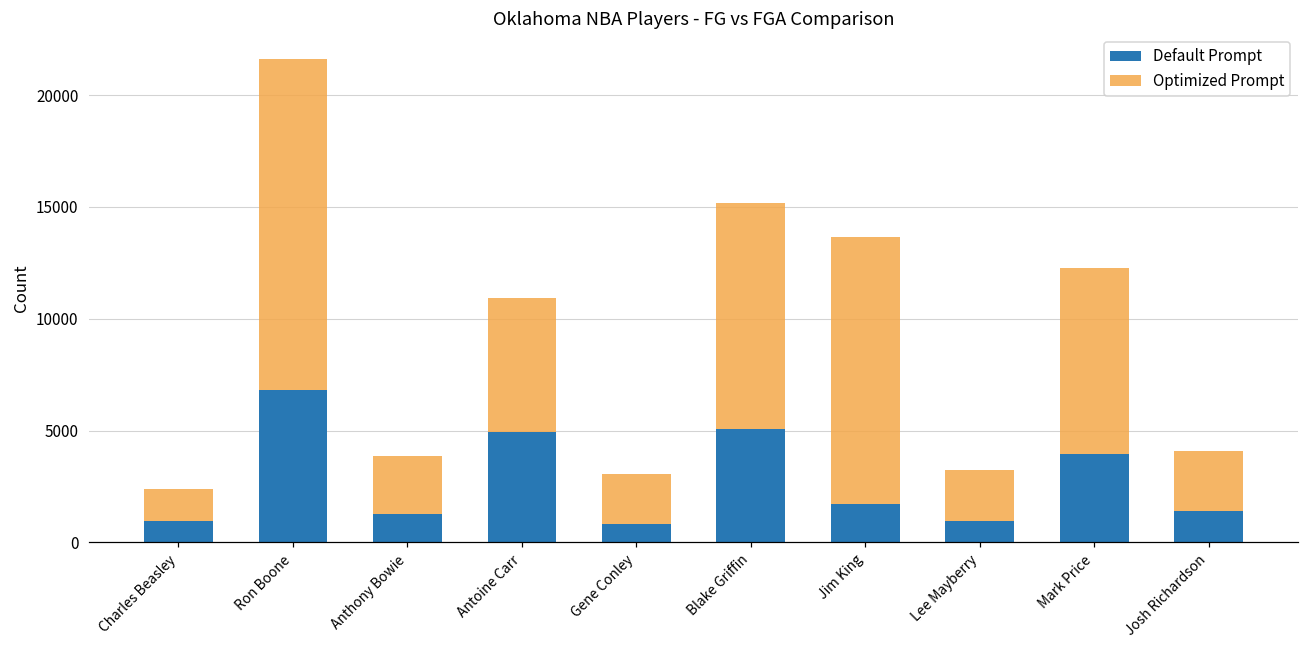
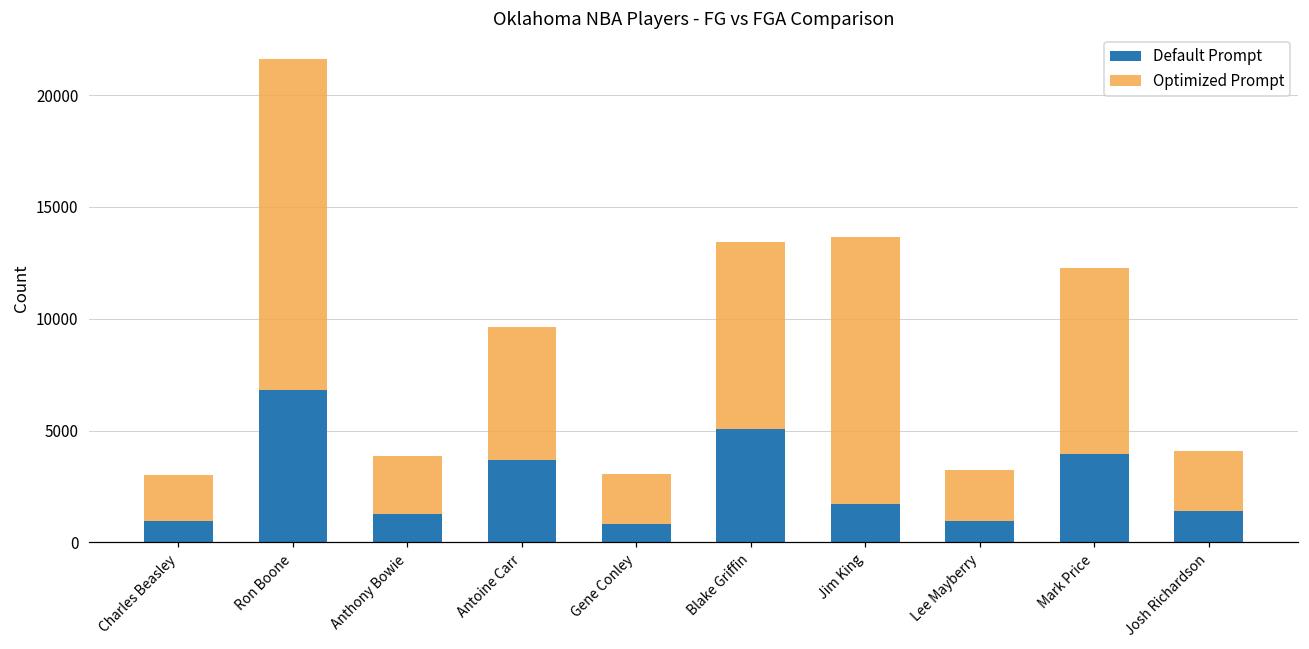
Optimized Prompt, Charles Beasley: 1400 -> 2100
Default Prompt, Antoine Carr: 4900 -> 3700
Optimized Prompt, Blake Griffin: 10100 -> 8400
